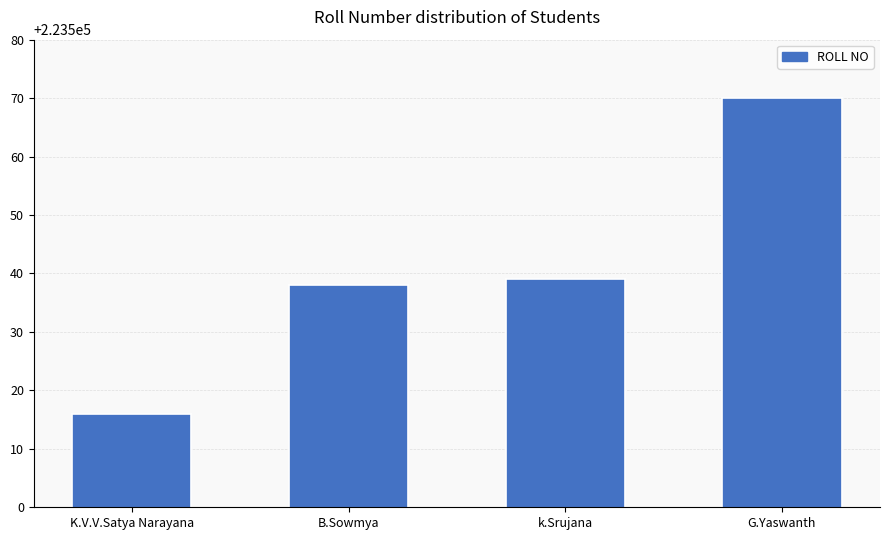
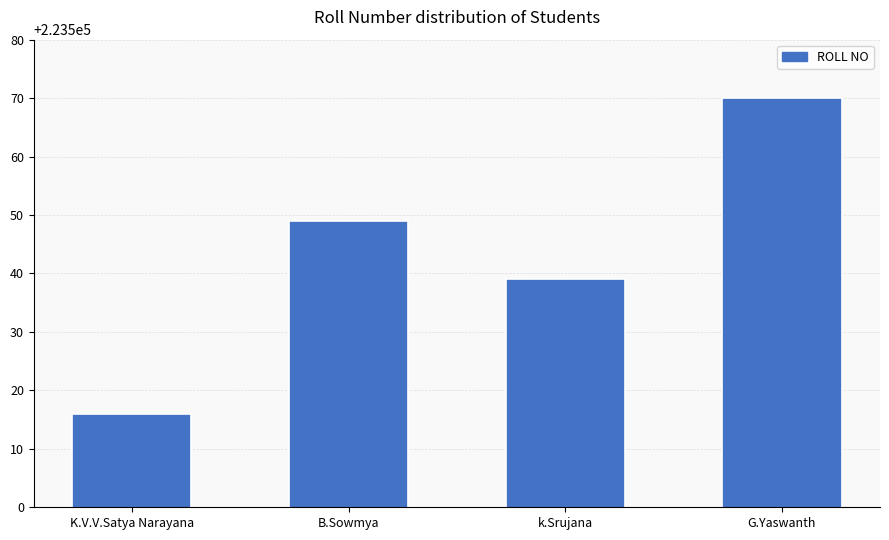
B.Sowmya: 223538 -> 223549
